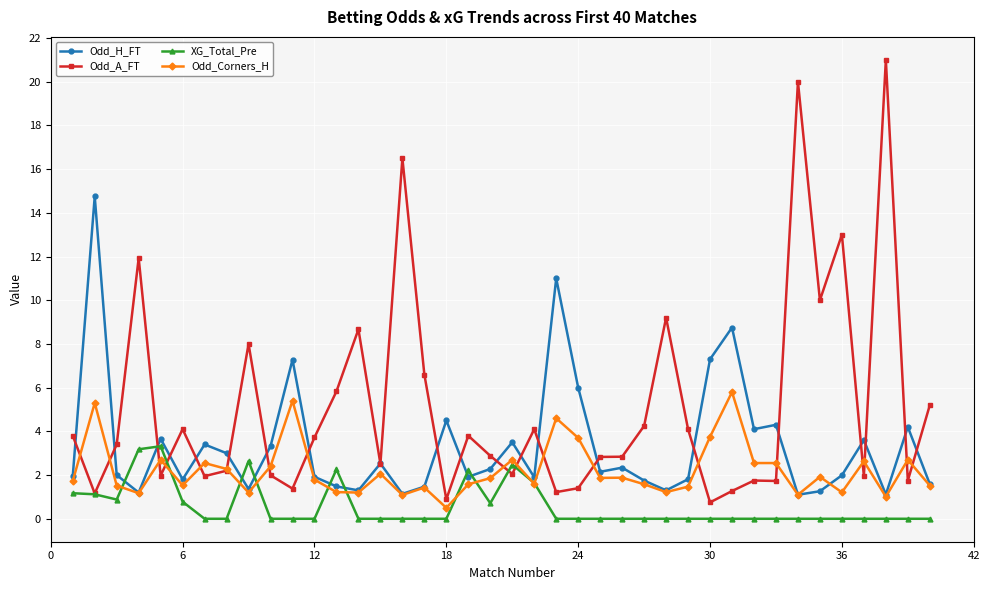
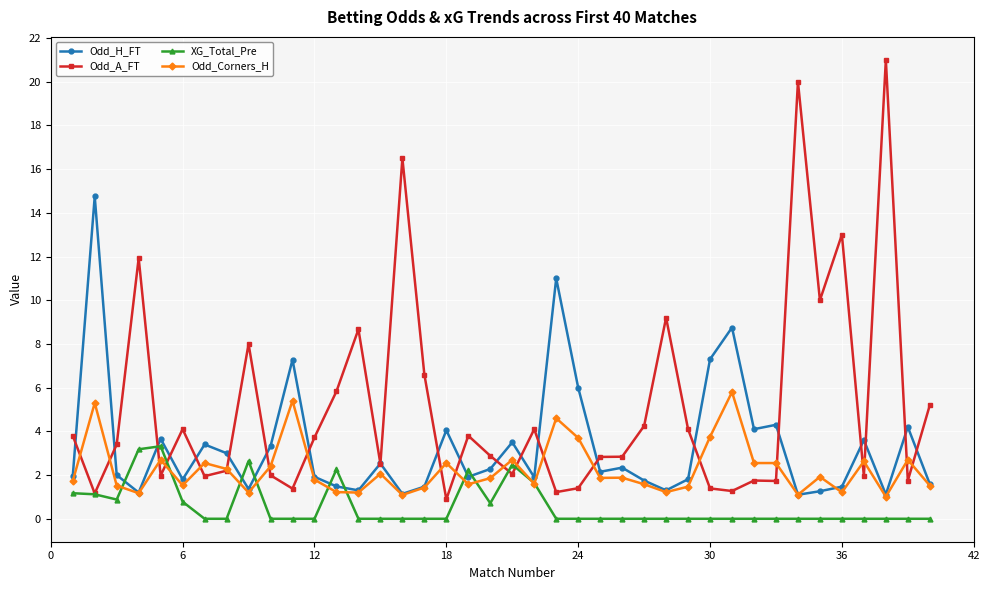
Odd_H_FT, 18: 4.5 -> 4.1
Odd_Corners_H, 18: 0.5 -> 2.6
Odd_A_FT, 30: 0.8 -> 1.4
Odd_H_FT, 36: 2.0 -> 1.5
